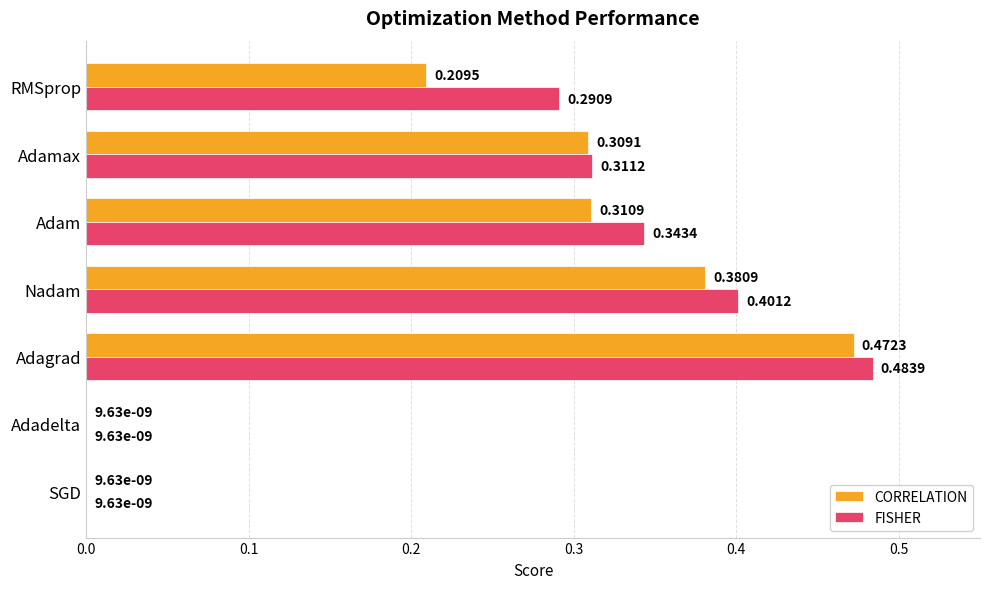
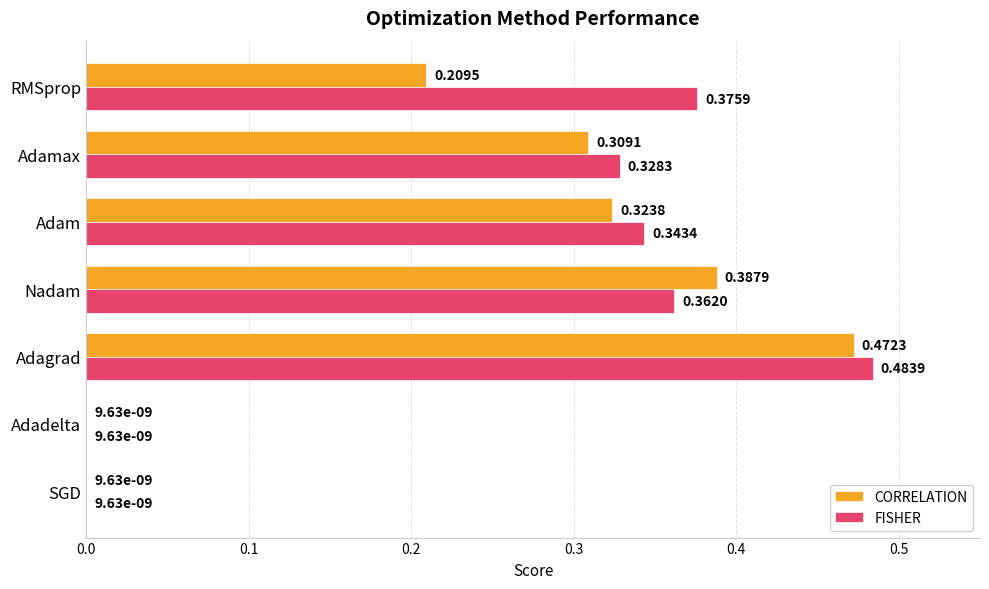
FISHER, RMSprop: 0.2909 -> 0.3759
FISHER, Adamax: 0.3112 -> 0.3283
CORRELATION, Adam: 0.3109 -> 0.3238
CORRELATION, Nadam: 0.3809 -> 0.3879
FISHER, Nadam: 0.4012 -> 0.3620
